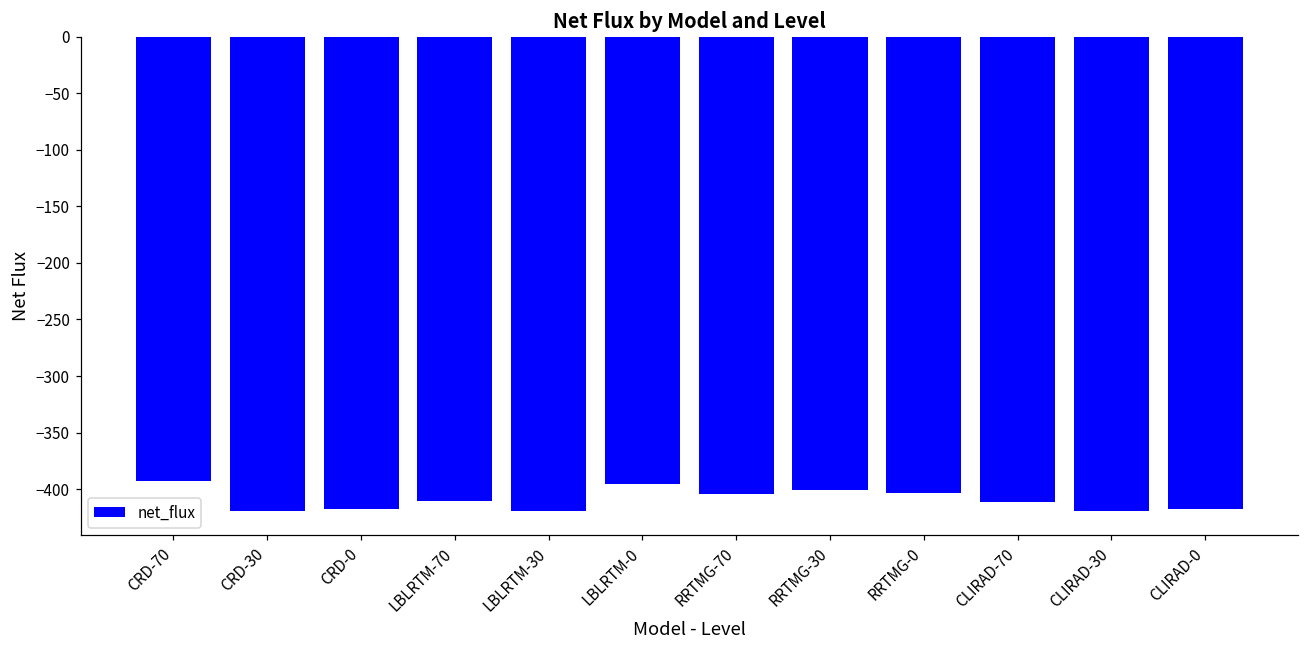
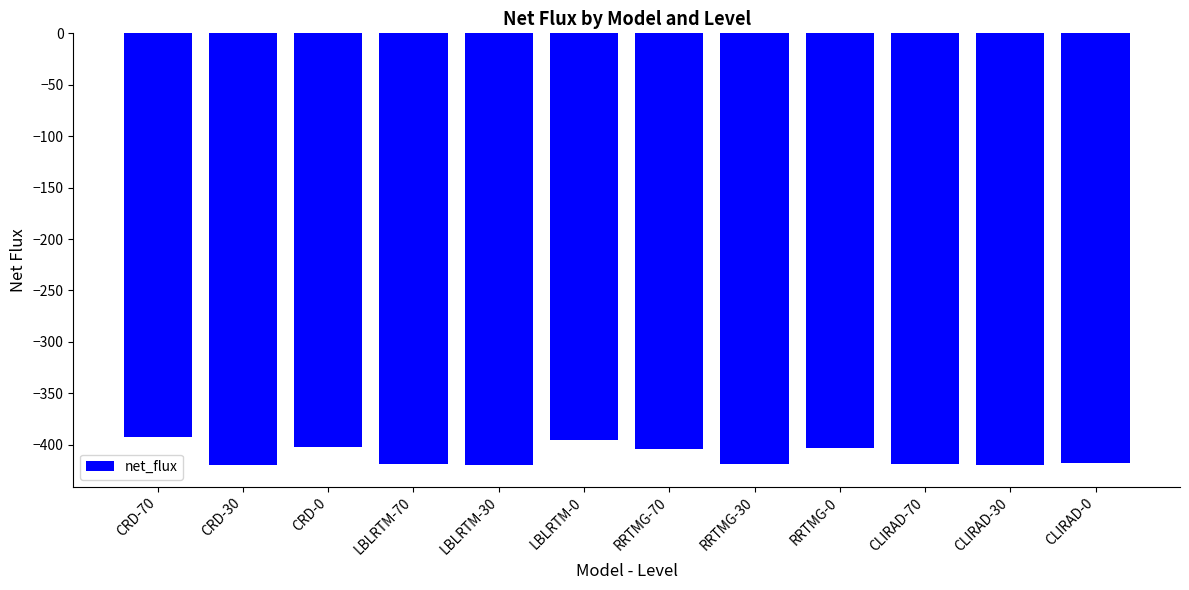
CRD-0: -417 -> -402
LBLRTM-70: -411 -> -419
RRTMG-30: -401 -> -419
CLIRAD-70: -411 -> -419
